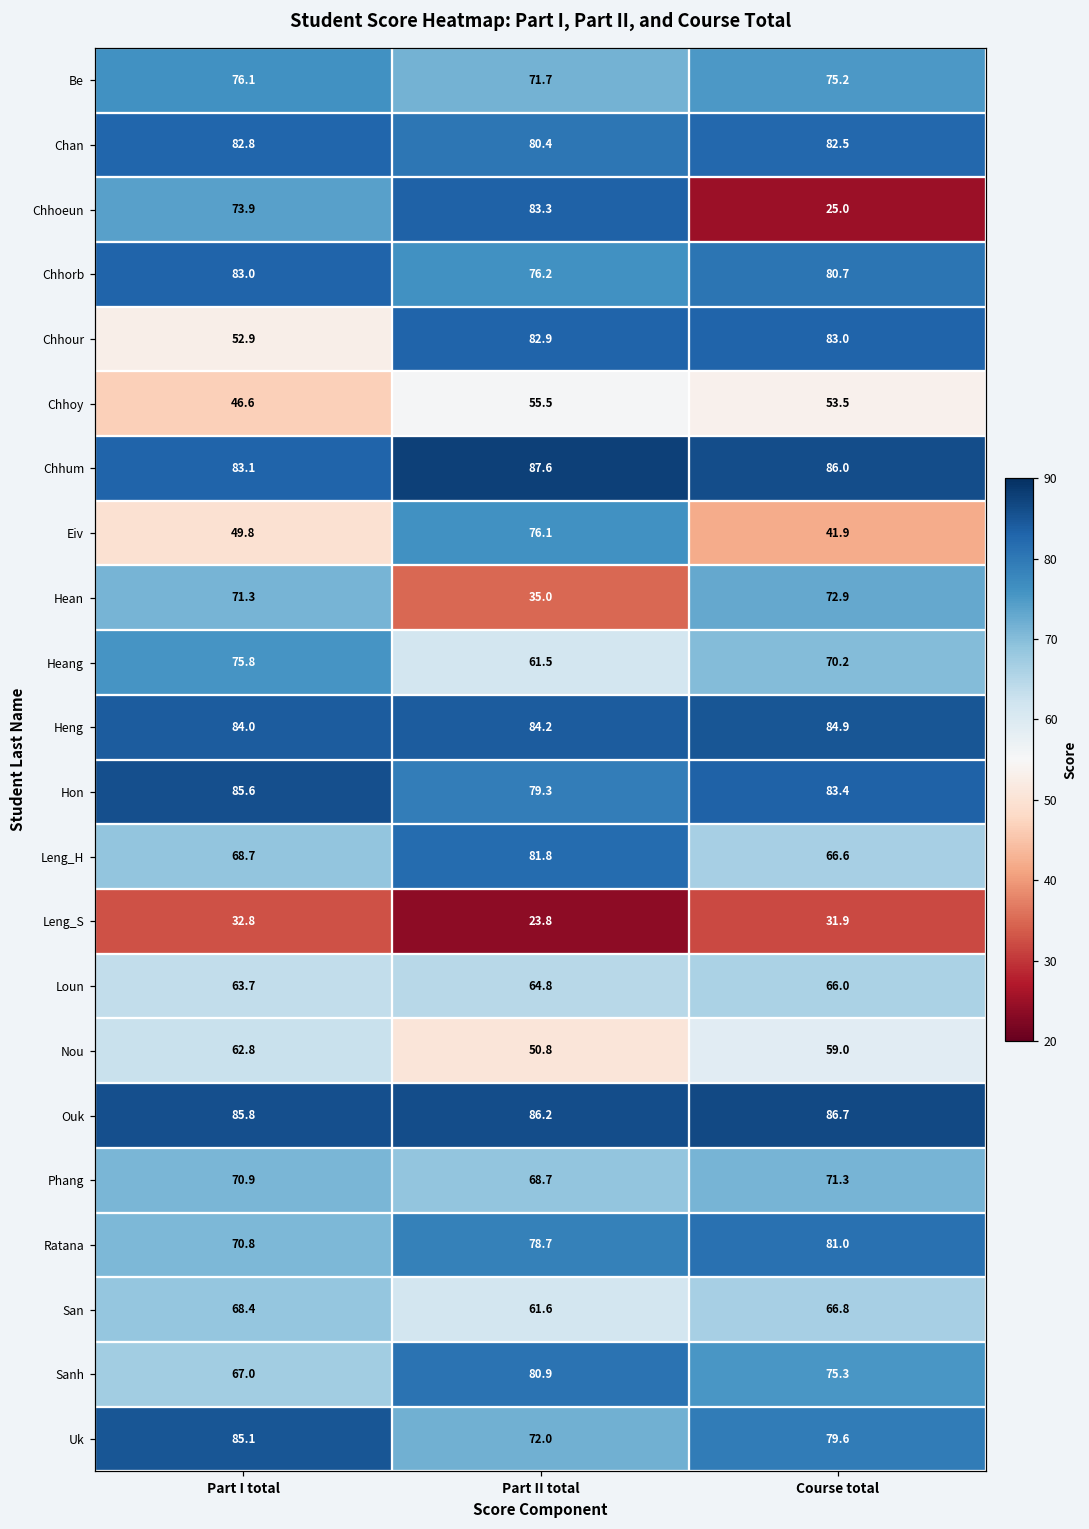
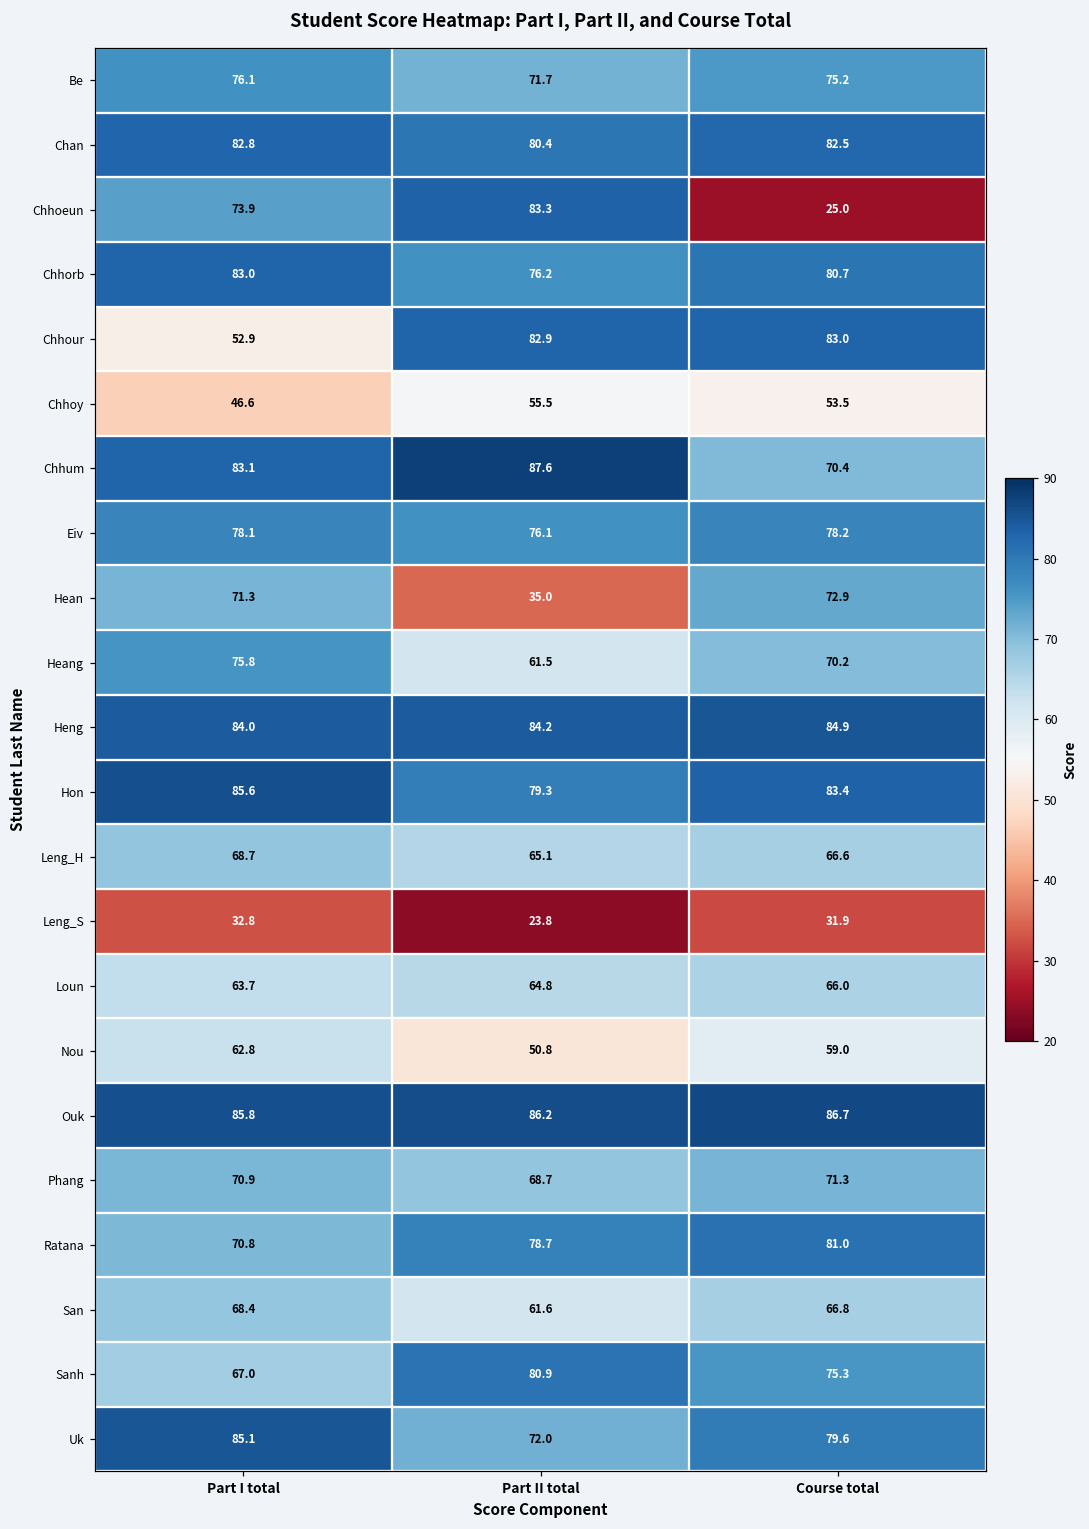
Chhum, Course total: 86.0 -> 70.4
Eiv, Part I total: 49.8 -> 78.1
Eiv, Course total: 41.9 -> 78.2
Leng_H, Part II total: 81.8 -> 65.1
